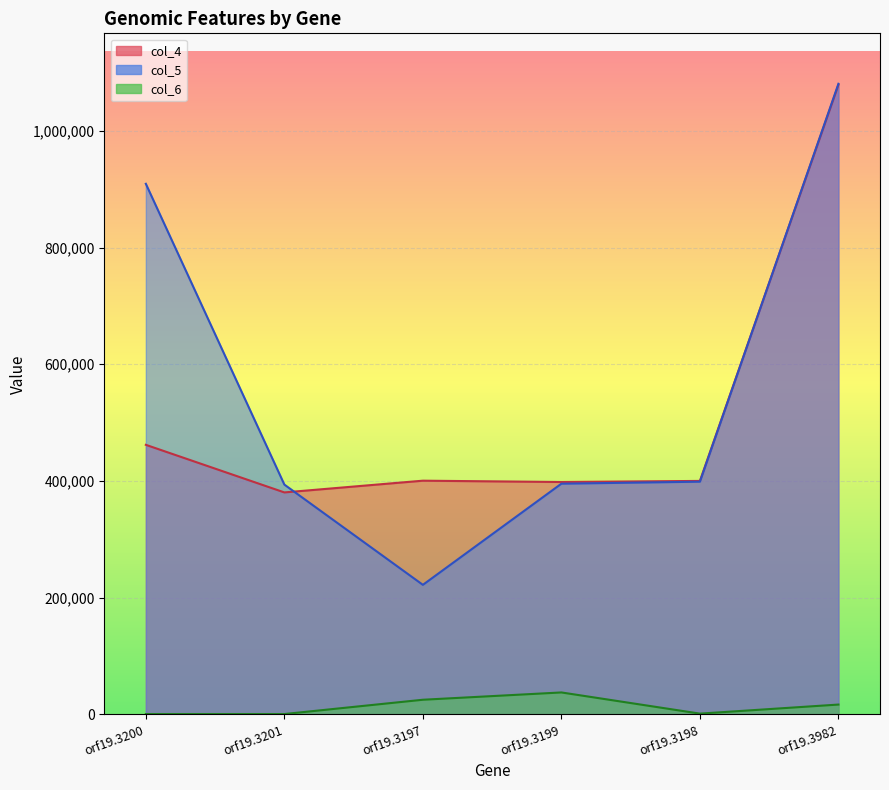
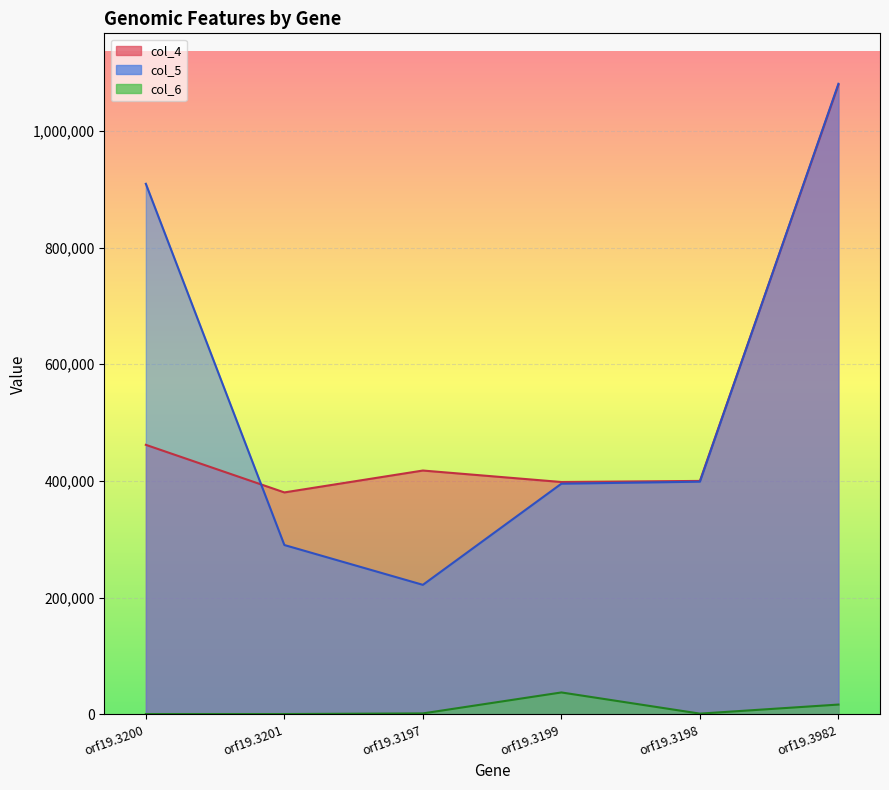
col_5, orf19.3201: 390,000 -> 290,000
col_4, orf19.3197: 400,000 -> 420,000
col_6, orf19.3197: 30,000 -> 0
